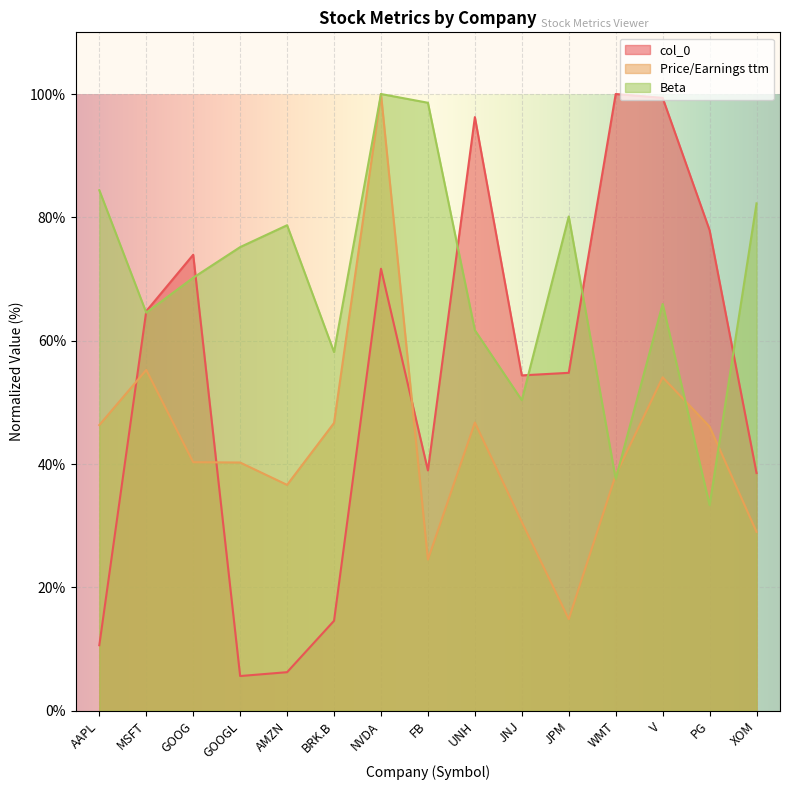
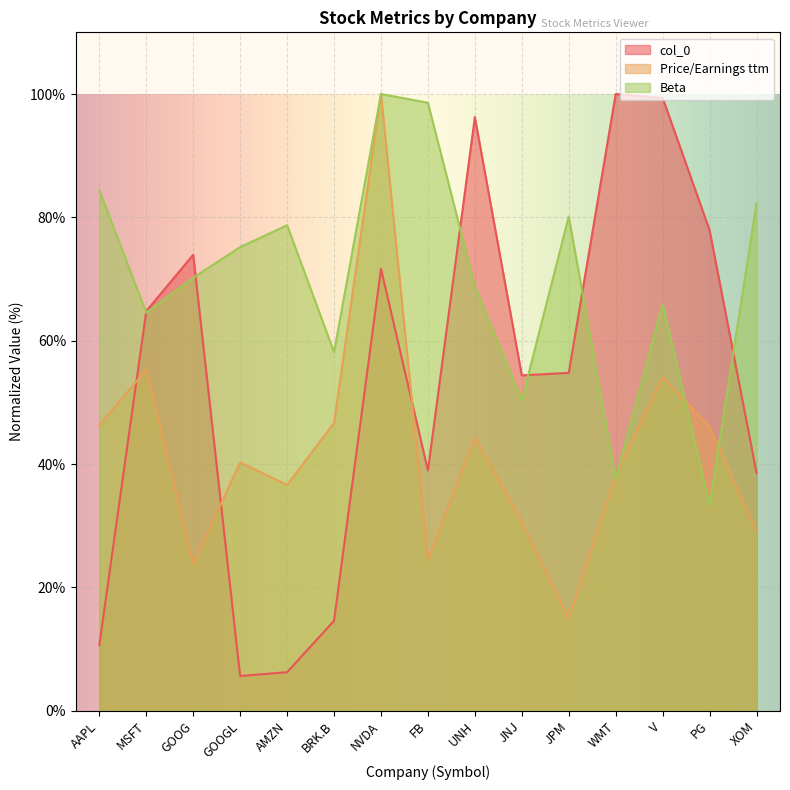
Price/Earnings ttm, GOOG: 40% -> 24%
Price/Earnings ttm, UNH: 47% -> 44%
Beta, UNH: 62% -> 69%
